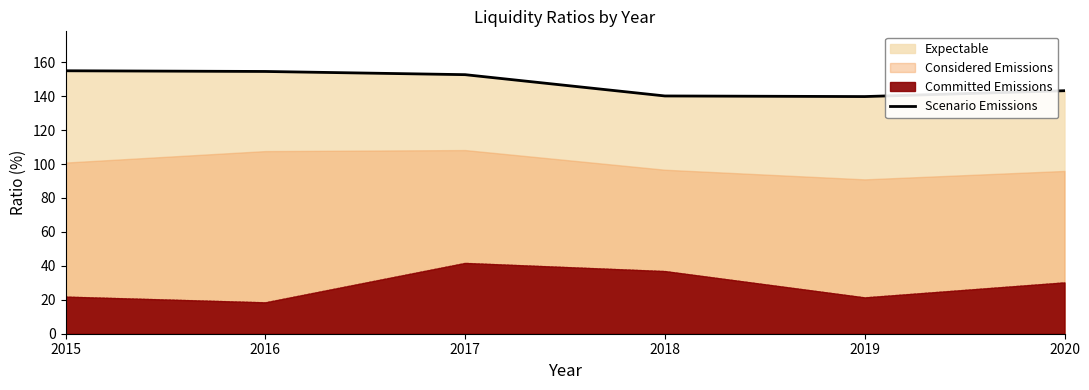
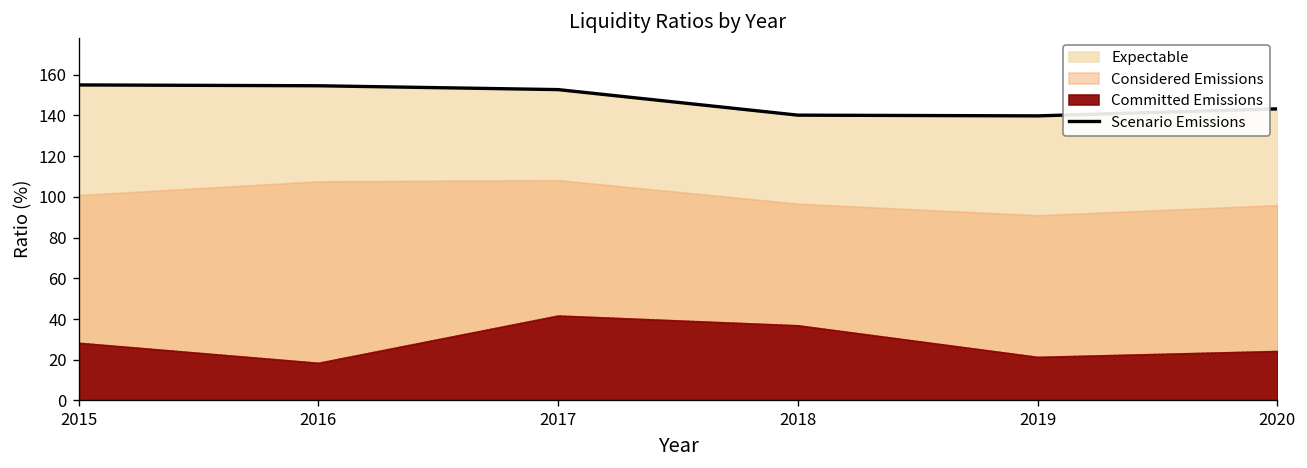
Committed Emissions, 2015: 22 -> 28
Committed Emissions, 2020: 30 -> 24
